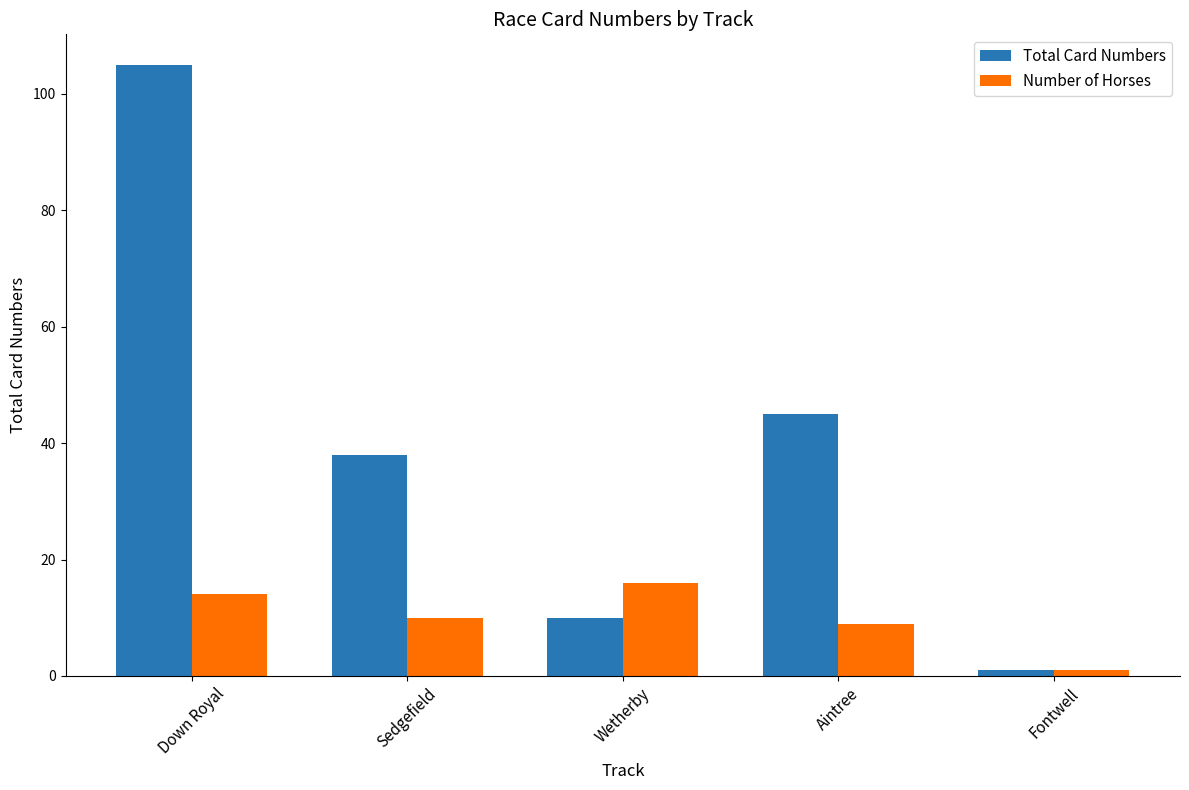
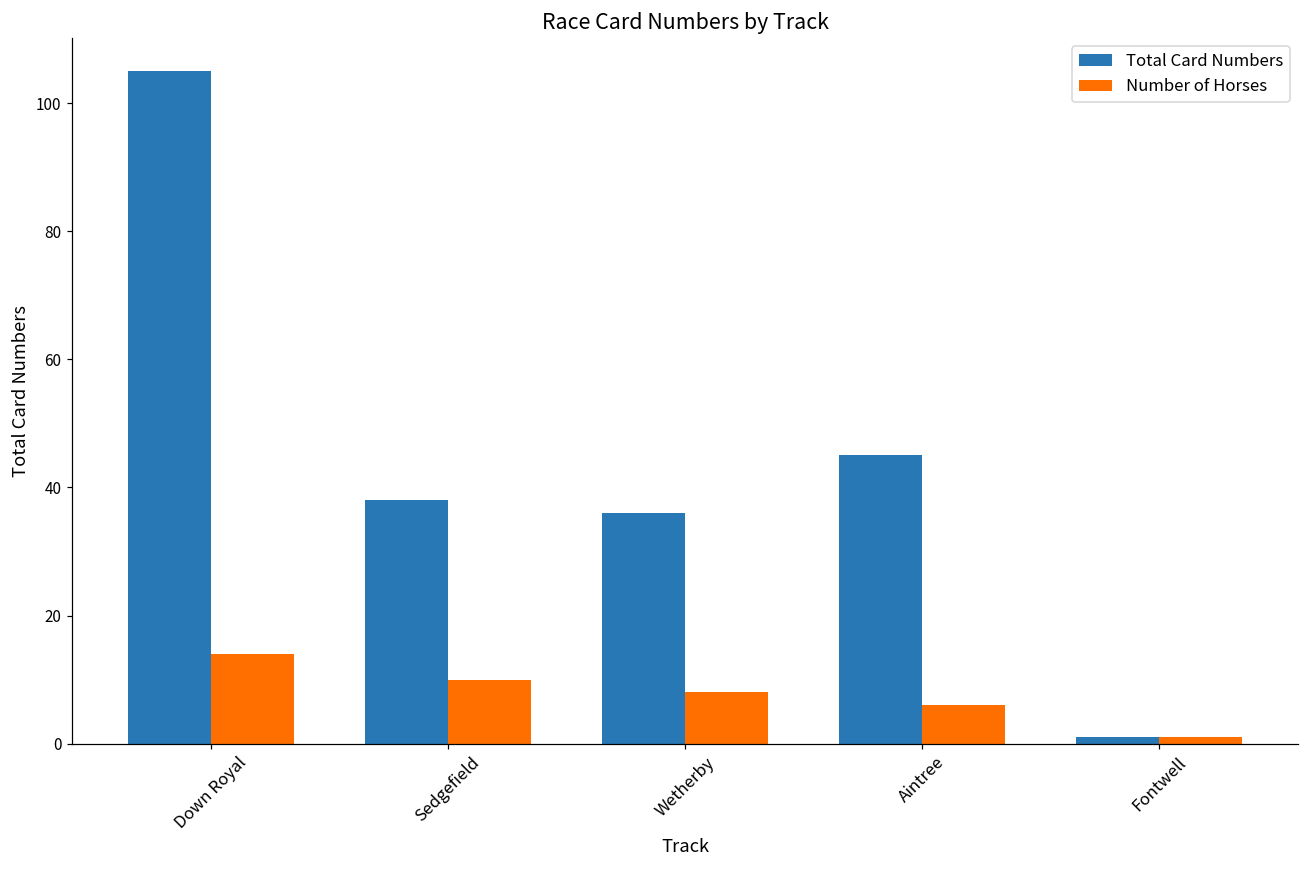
Total Card Numbers, Wetherby: 10 -> 36
Number of Horses, Wetherby: 16 -> 8
Number of Horses, Aintree: 9 -> 6
